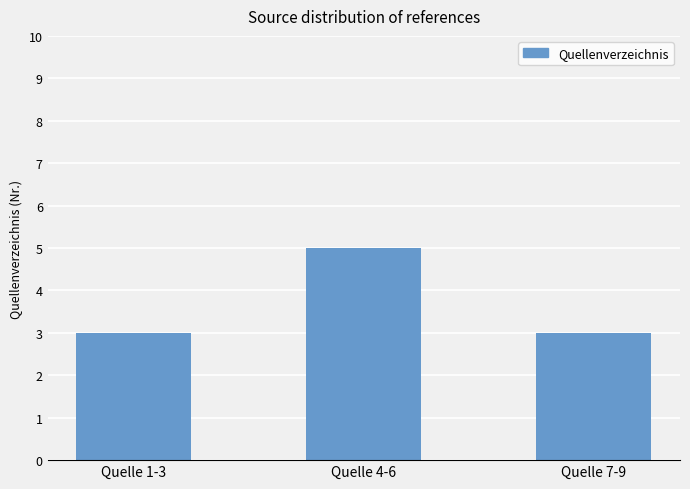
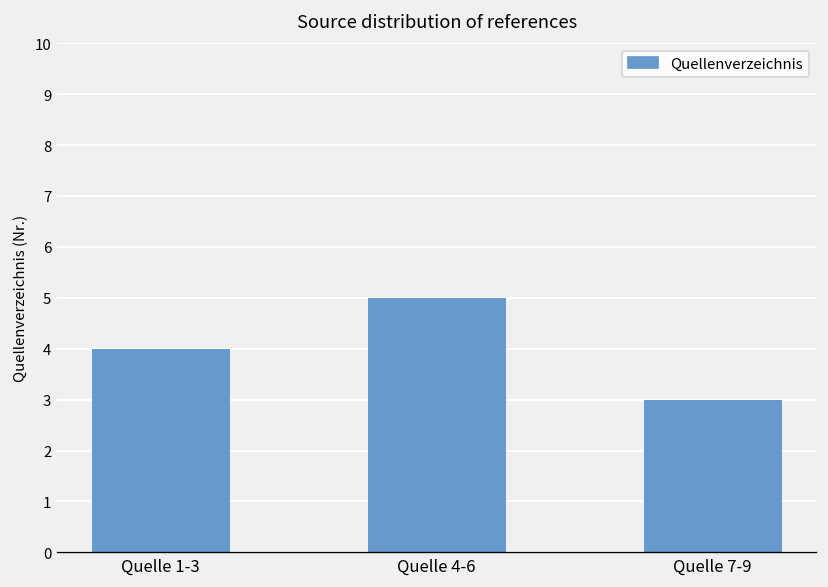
Quelle 1-3: 3 -> 4
